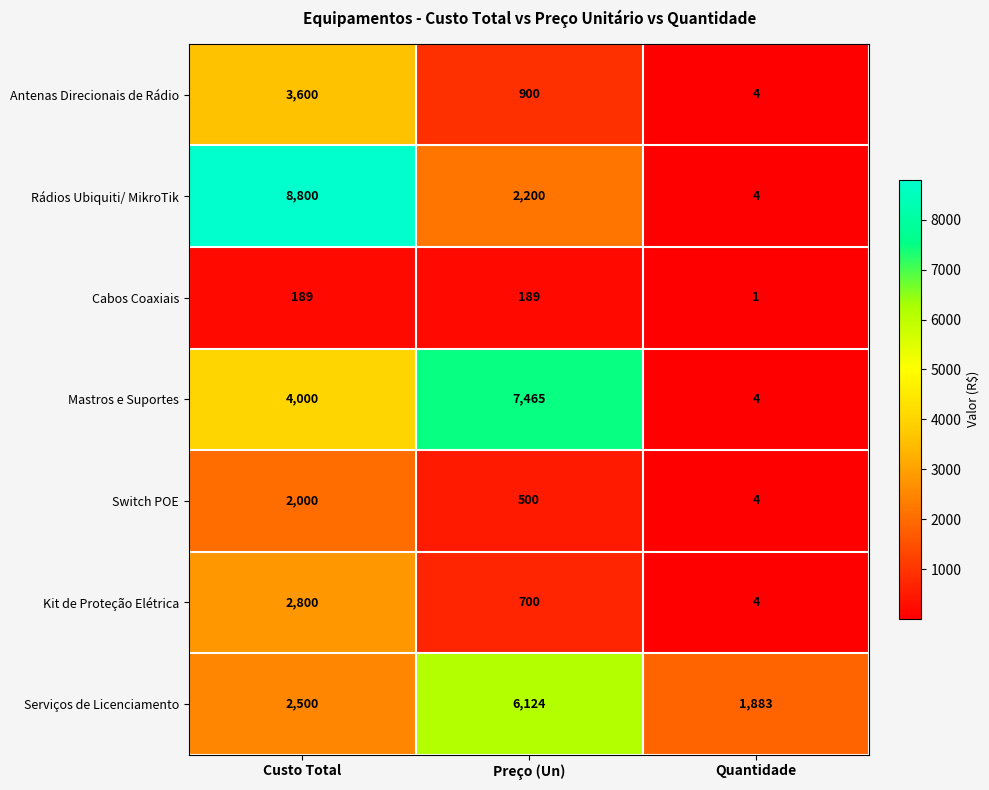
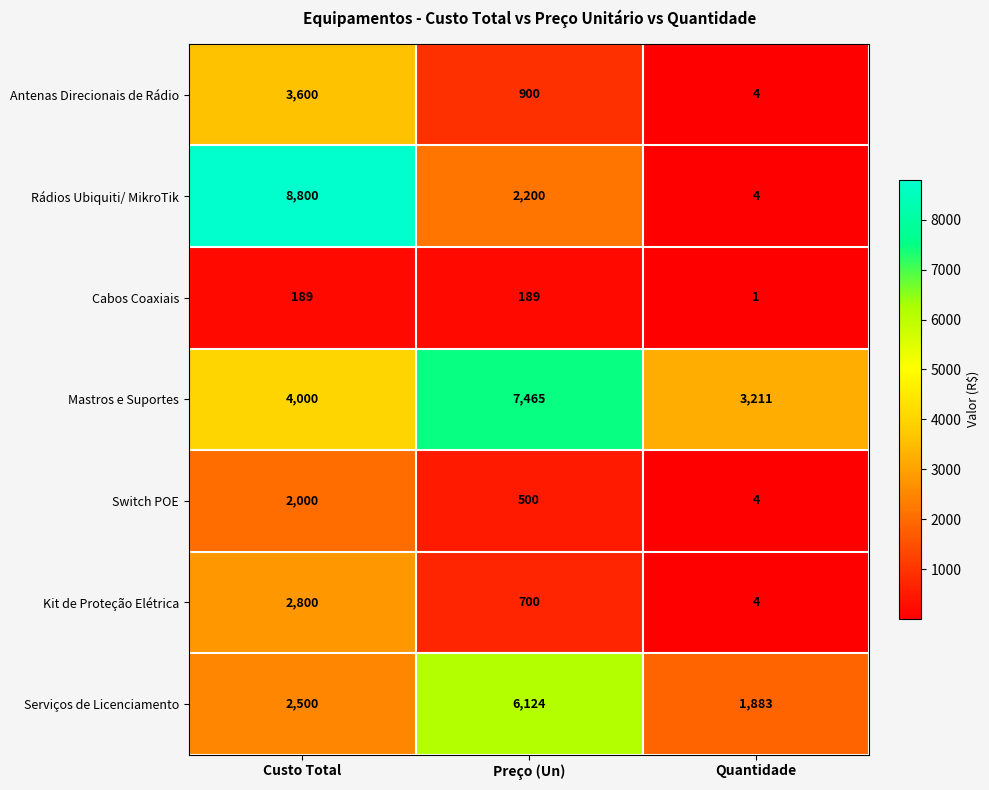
Mastros e Suportes, Quantidade: 4 -> 3,211
